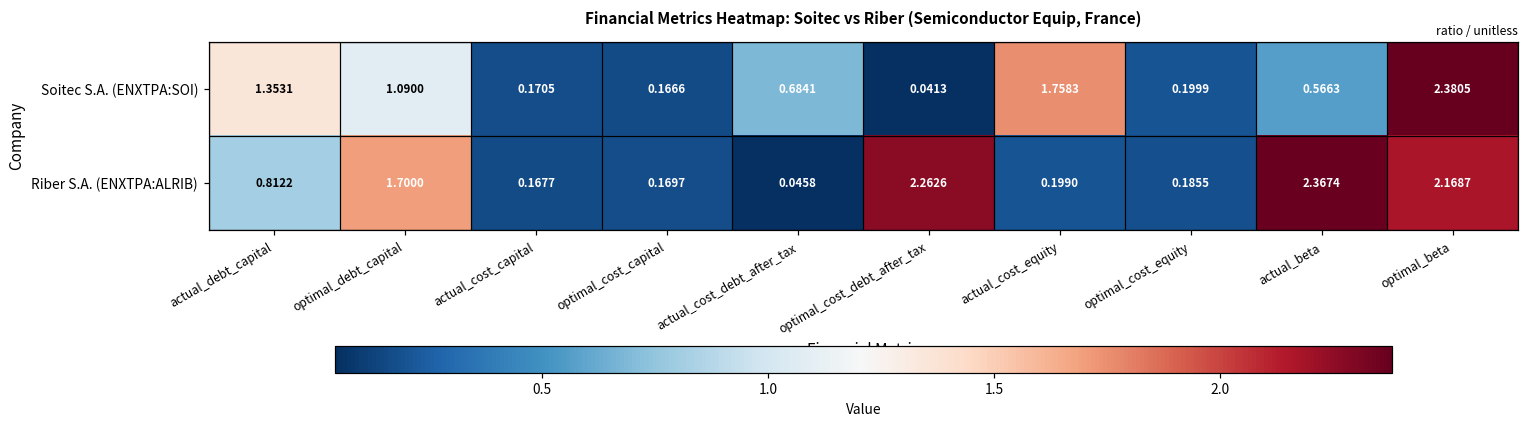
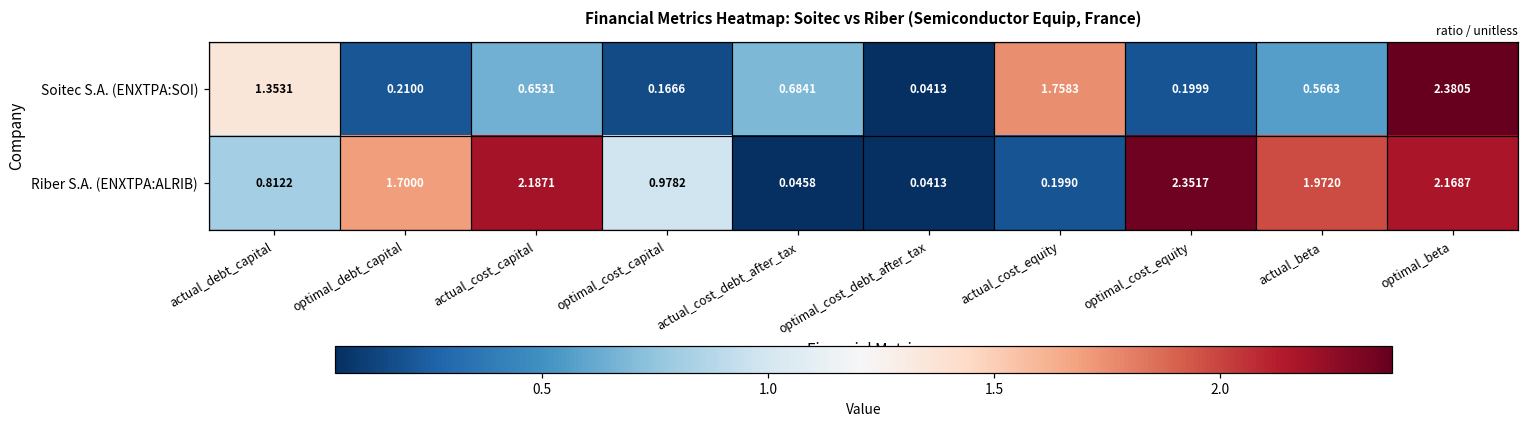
Soitec S.A. (ENXTPA:SOI), optimal_debt_capital: 1.0900 -> 0.2100
Soitec S.A. (ENXTPA:SOI), actual_cost_capital: 0.1705 -> 0.6531
Riber S.A. (ENXTPA:ALRIB), actual_cost_capital: 0.1677 -> 2.1871
Riber S.A. (ENXTPA:ALRIB), optimal_cost_capital: 0.1697 -> 0.9782
Riber S.A. (ENXTPA:ALRIB), optimal_cost_debt_after_tax: 2.2626 -> 0.0413
Riber S.A. (ENXTPA:ALRIB), optimal_cost_equity: 0.1855 -> 2.3517
Riber S.A. (ENXTPA:ALRIB), actual_beta: 2.3674 -> 1.9720
